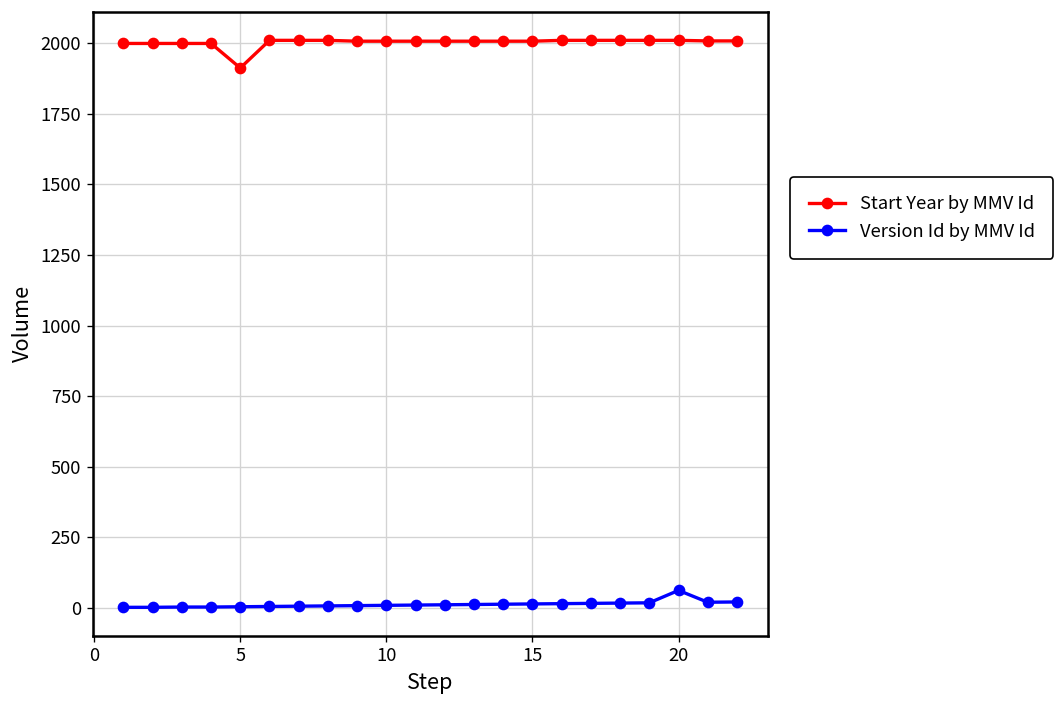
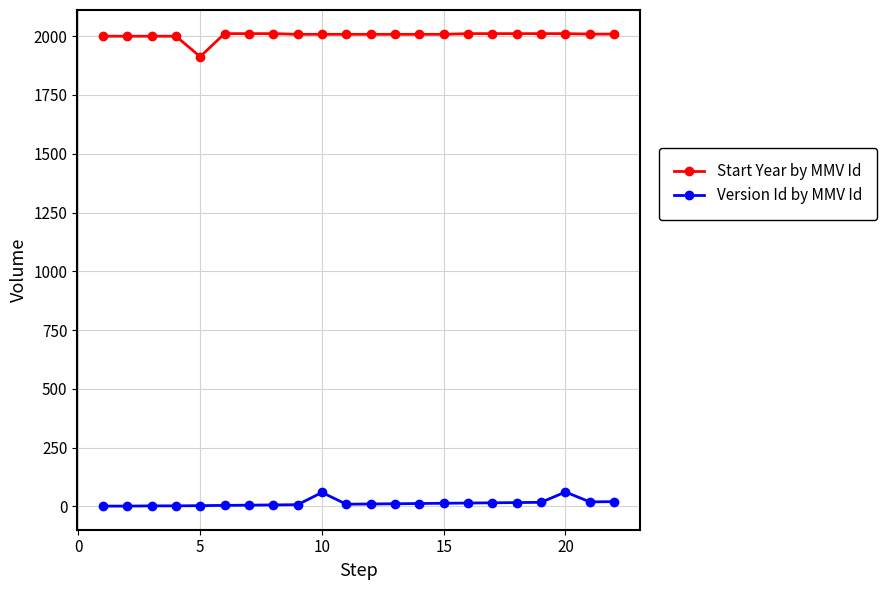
Version Id by MMV Id, 10: 10 -> 60
